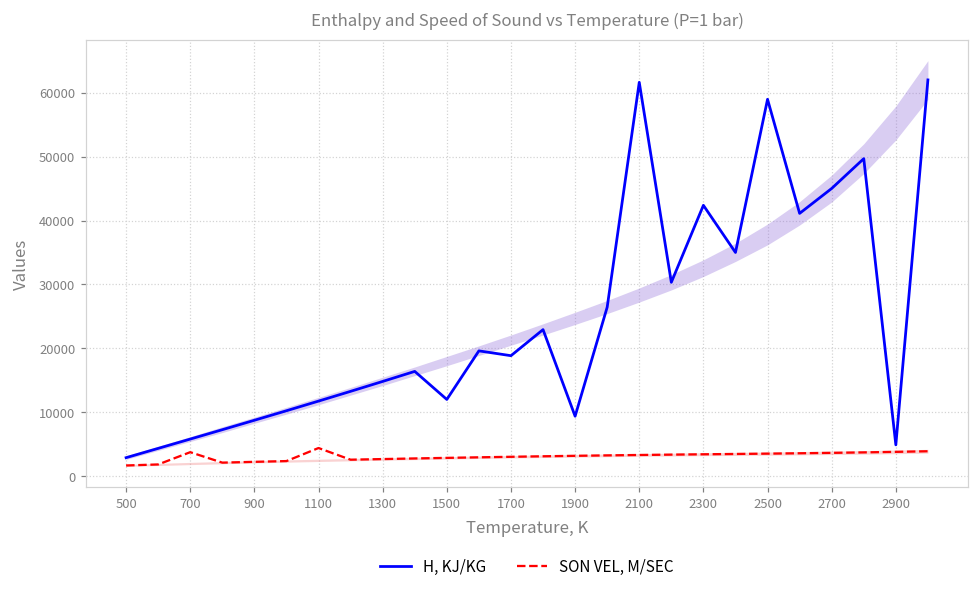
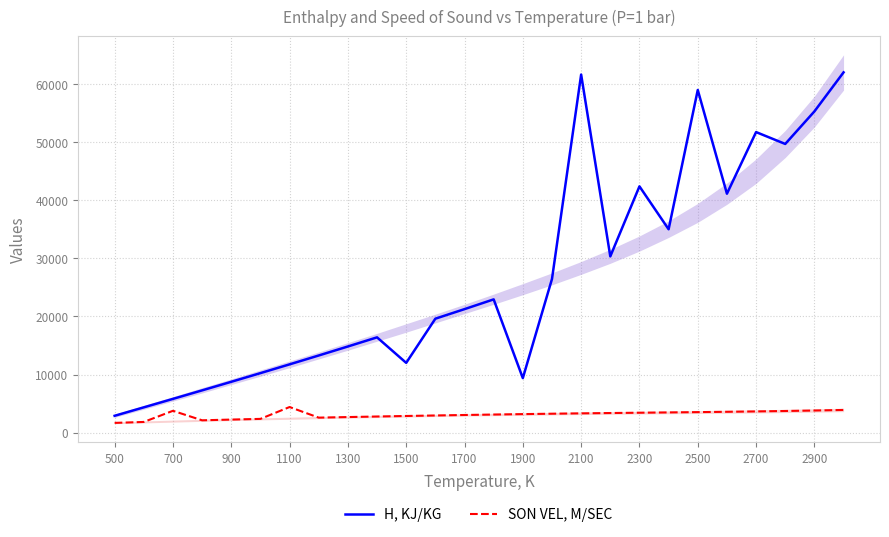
H, KJ/KG, 1700: 19000 -> 21000
H, KJ/KG, 2700: 45000 -> 52000
H, KJ/KG, 2900: 5000 -> 55000
